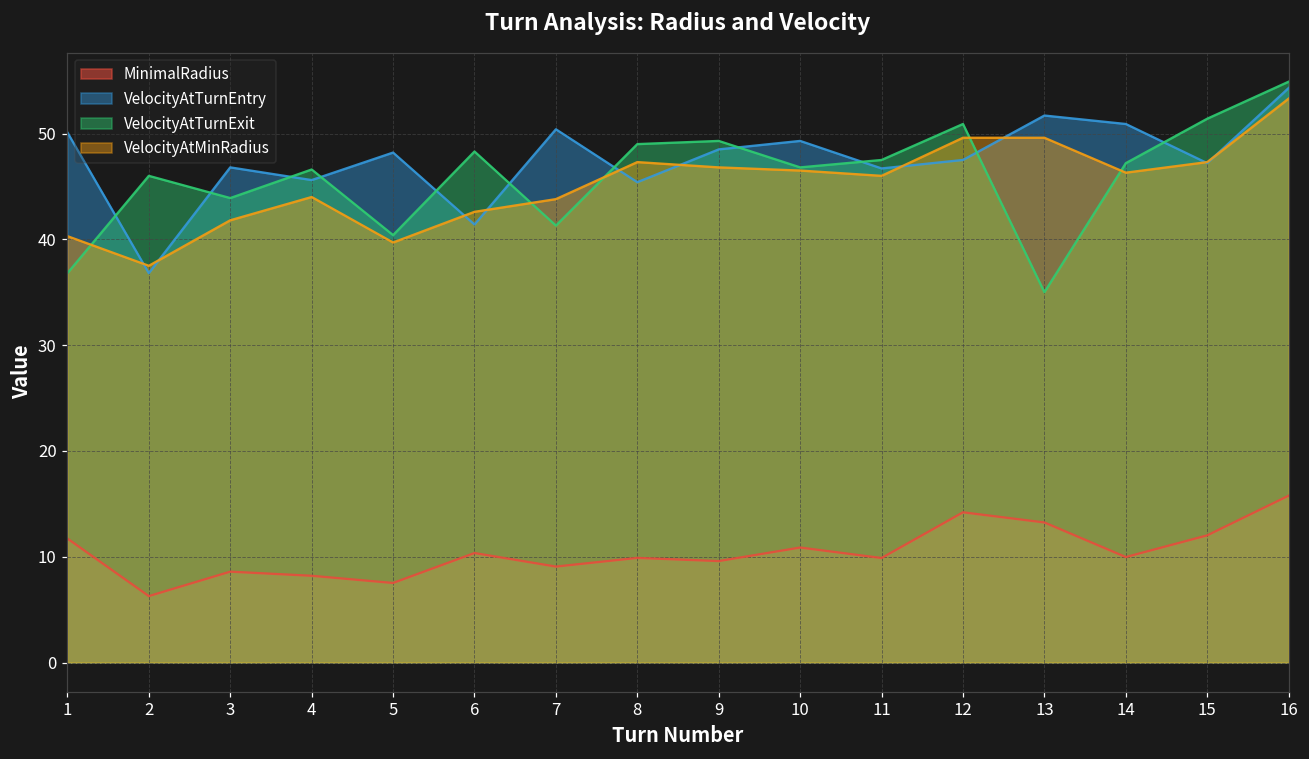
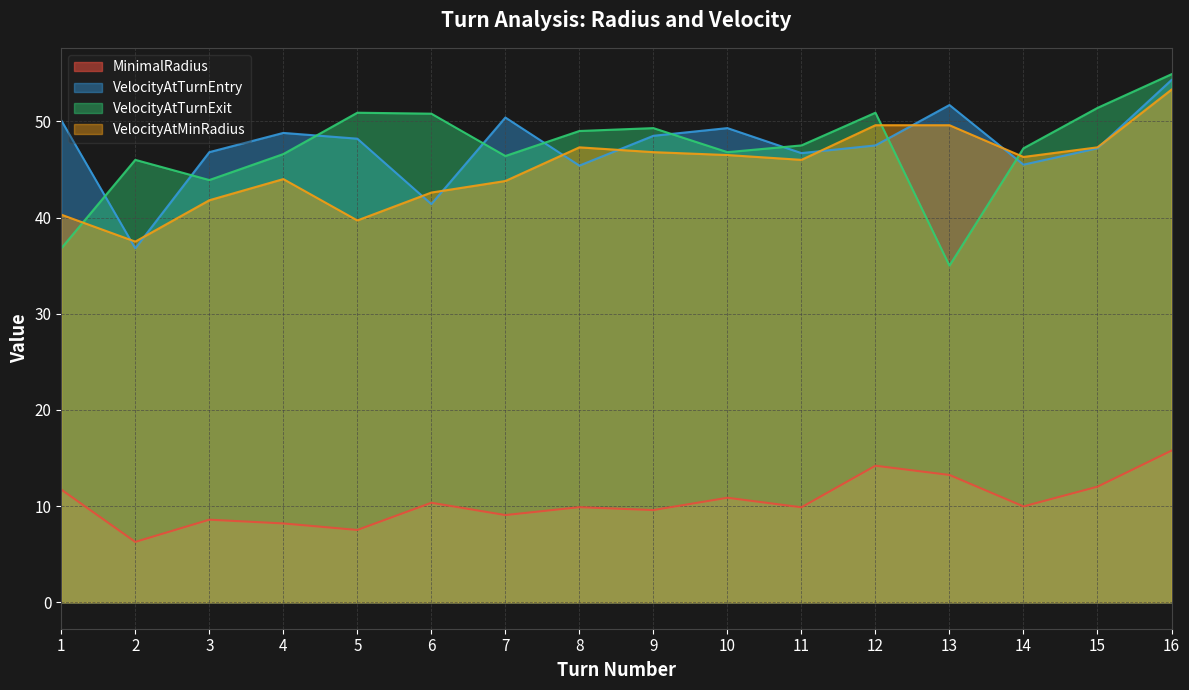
VelocityAtTurnEntry, 4: 46 -> 49
VelocityAtTurnExit, 5: 40 -> 51
VelocityAtTurnExit, 6: 48 -> 51
VelocityAtTurnExit, 7: 41 -> 46
VelocityAtTurnEntry, 14: 51 -> 46
